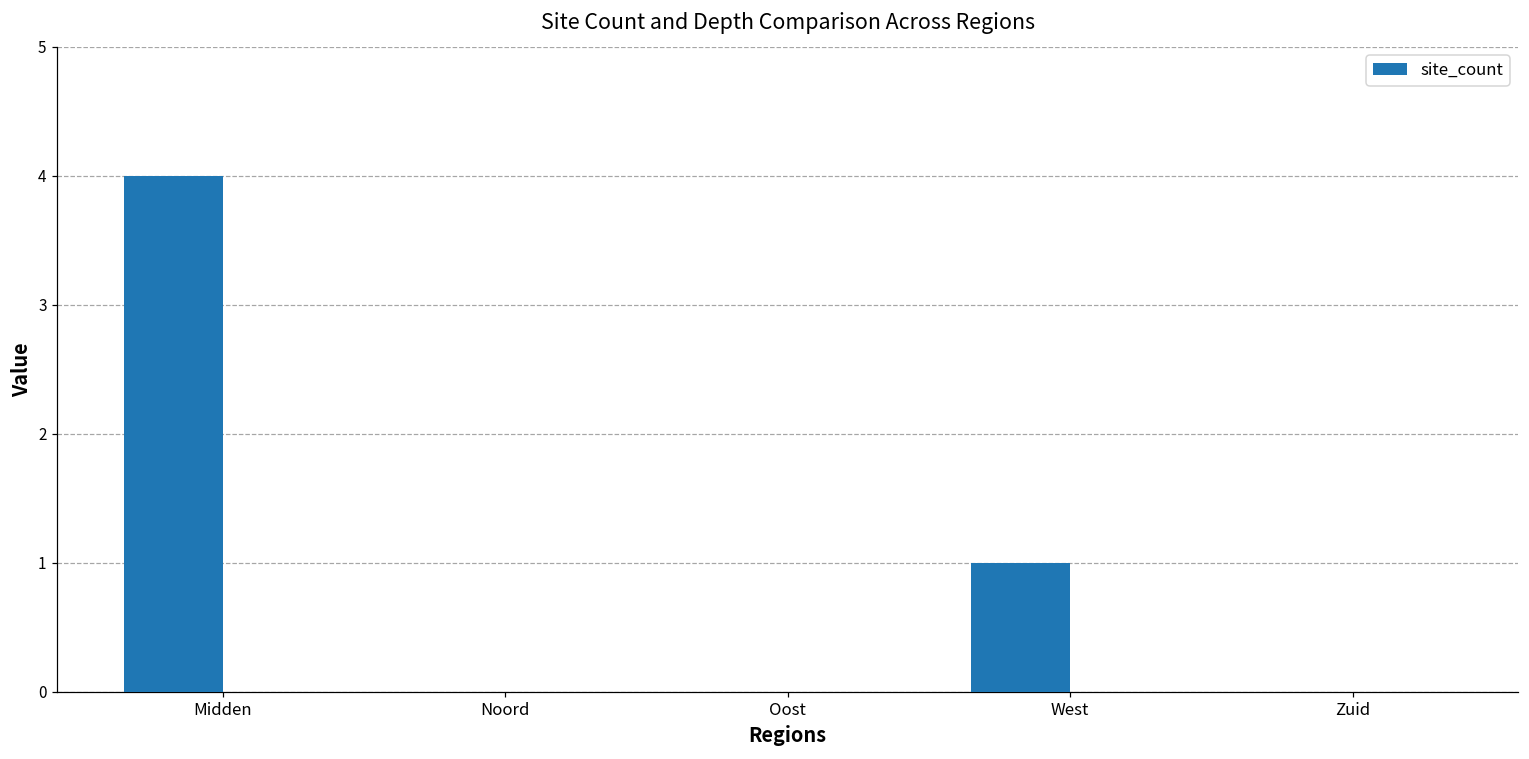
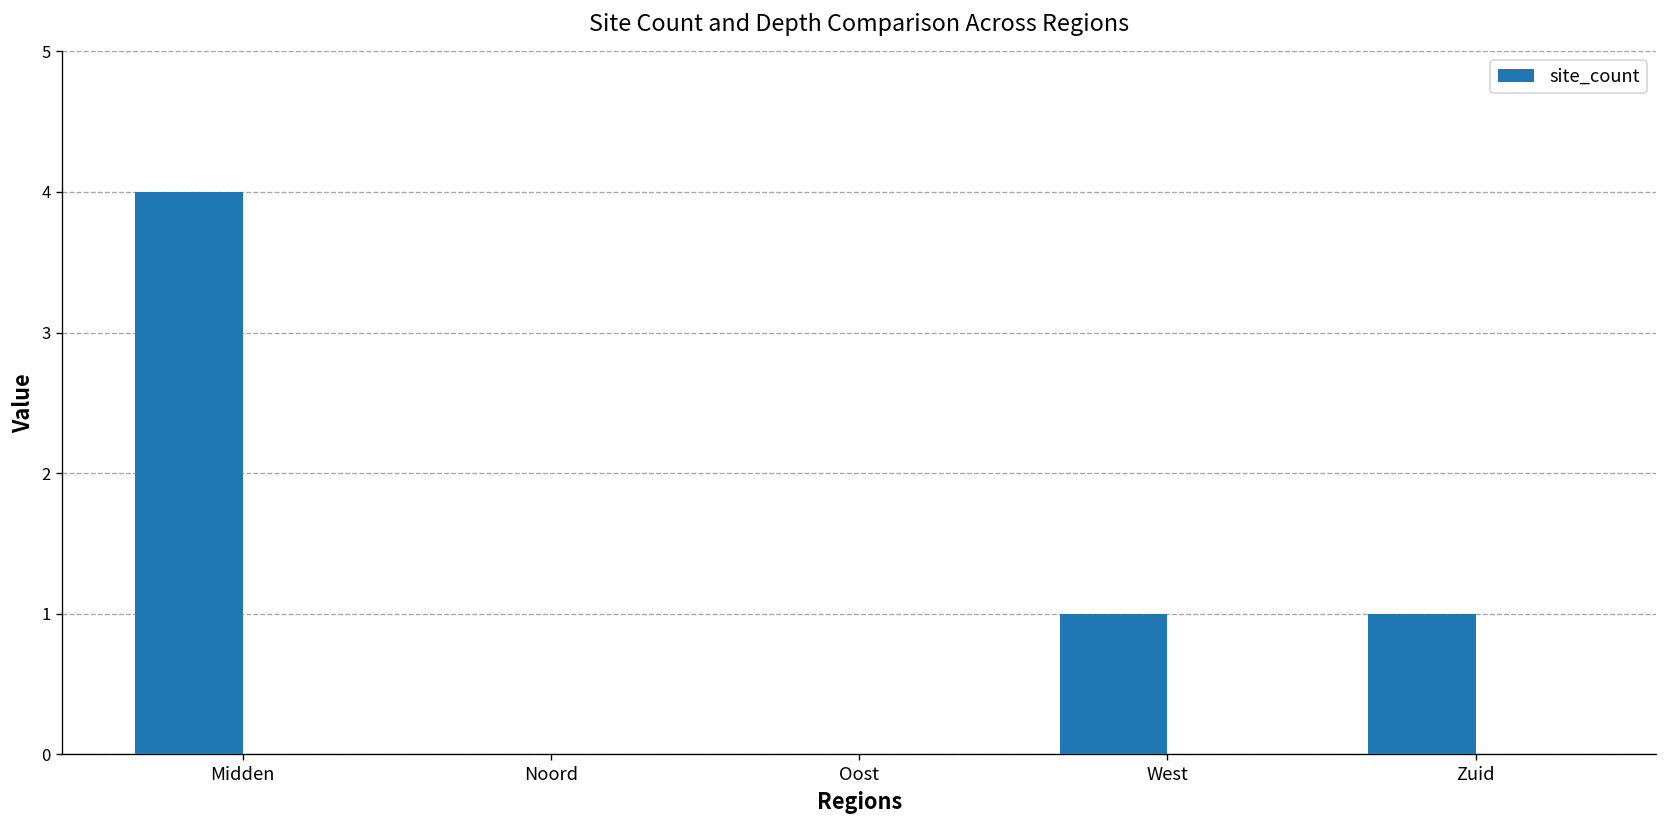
site_count, Zuid: 0 -> 1
